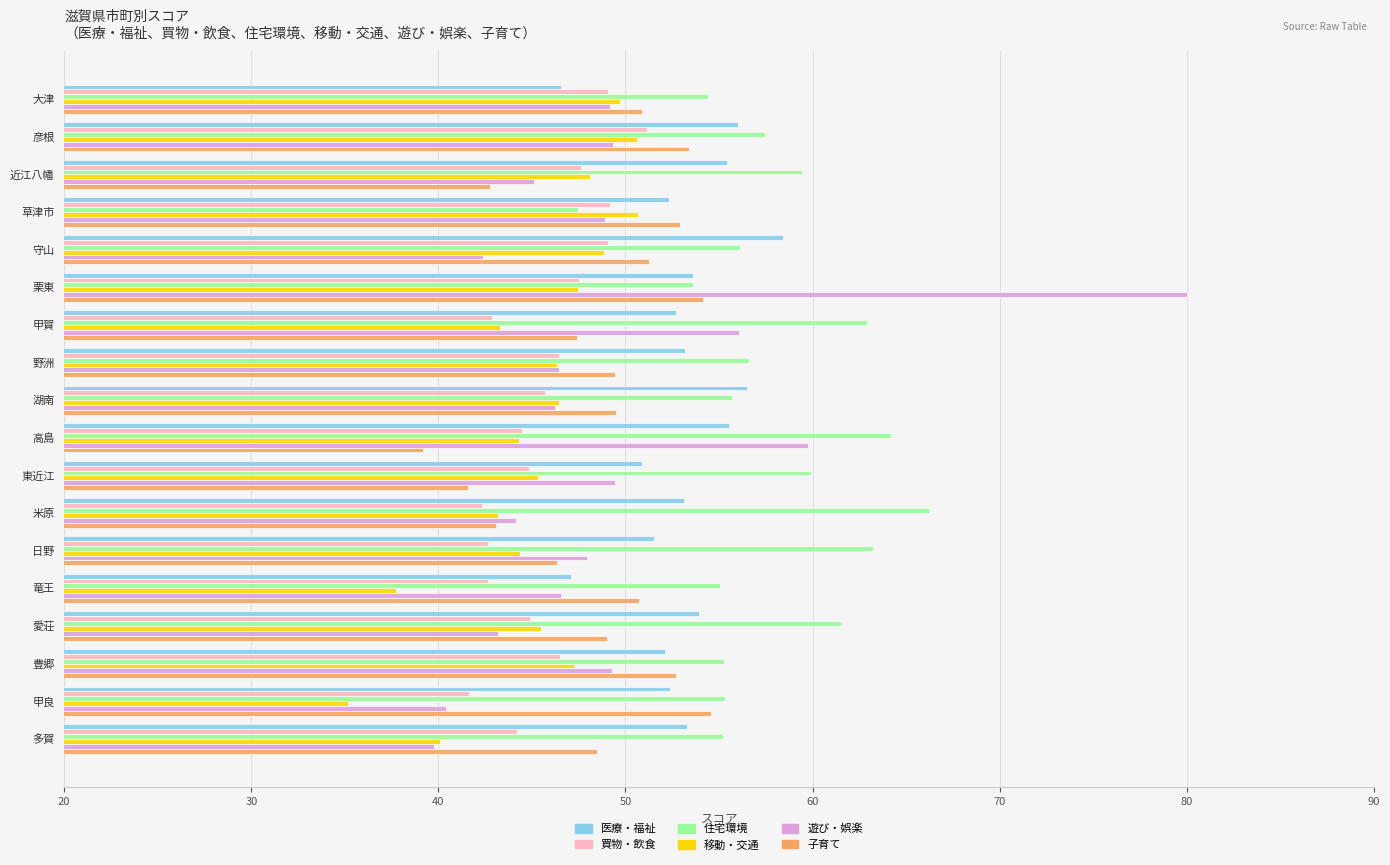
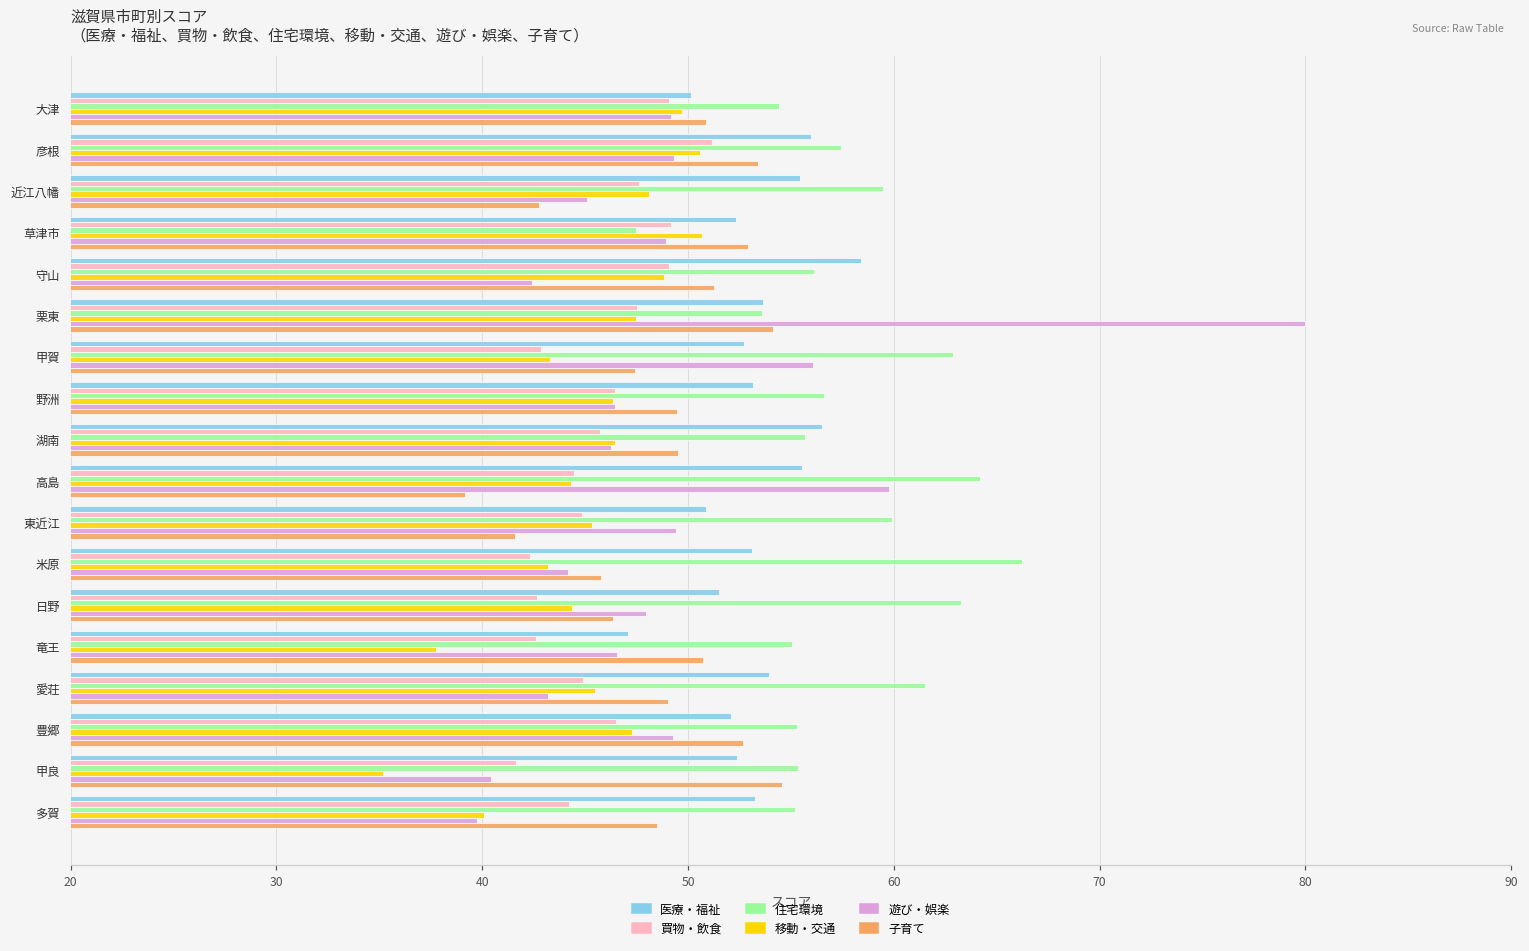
医療・福祉, 大津: 46.5 -> 50.2
子育て, 米原: 43.1 -> 45.8
